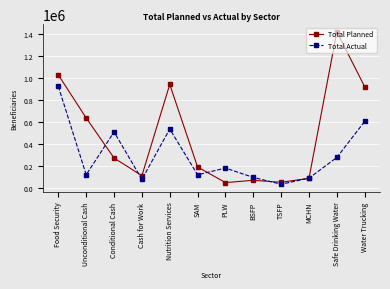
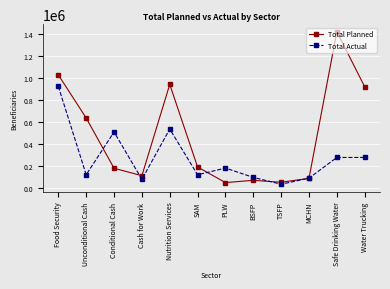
Total Planned, Conditional Cash: 280000 -> 180000
Total Actual, Water Trucking: 610000 -> 280000
